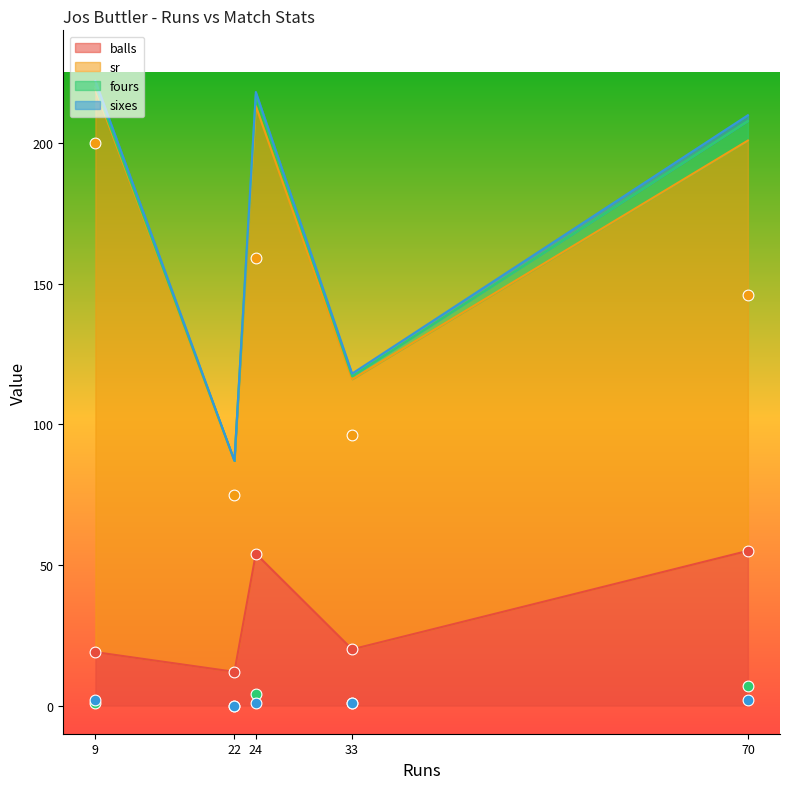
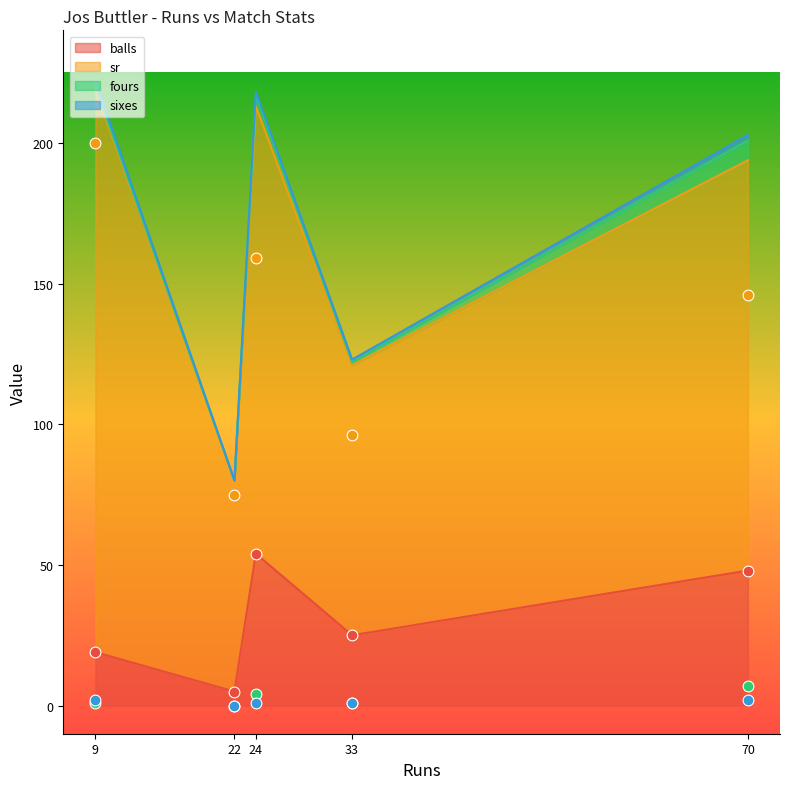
balls, 22: 12 -> 5
balls, 33: 20 -> 25
balls, 70: 55 -> 48
